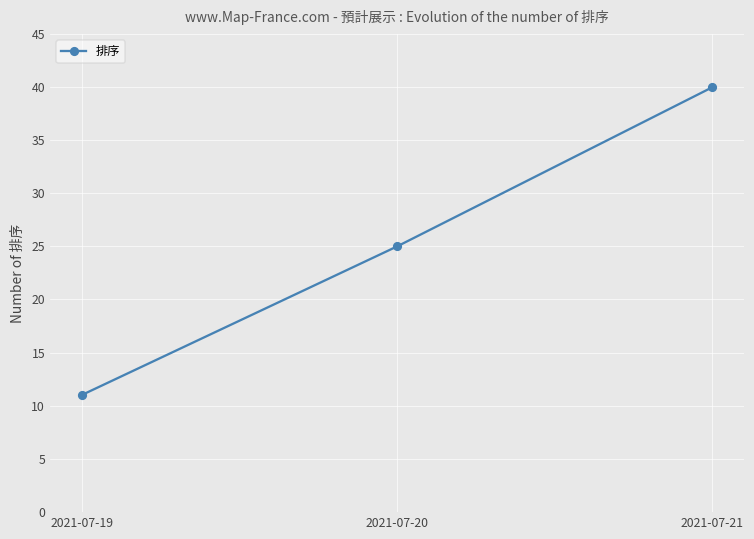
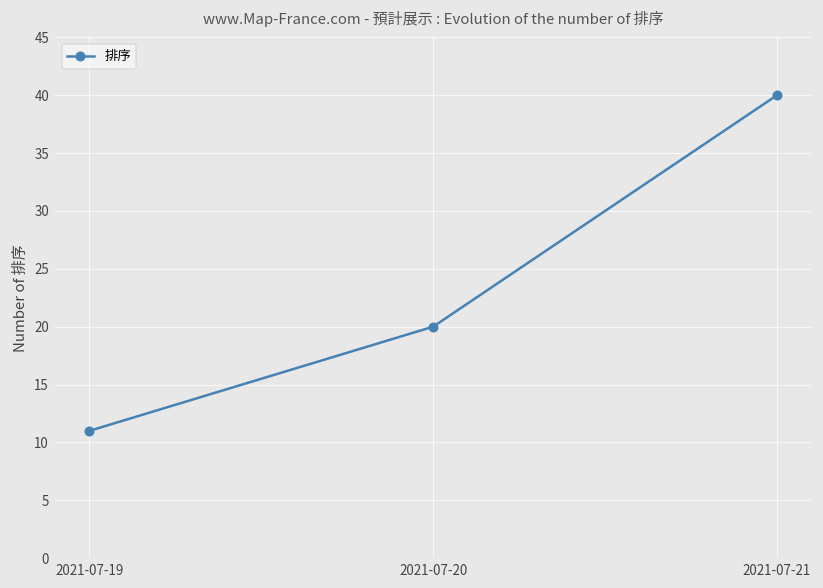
2021-07-20: 25 -> 20
